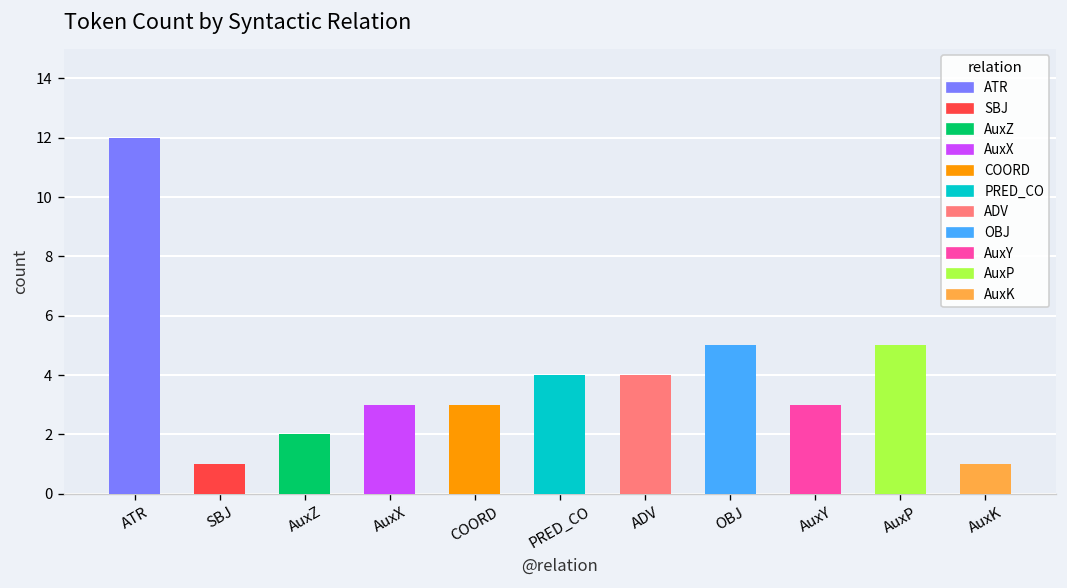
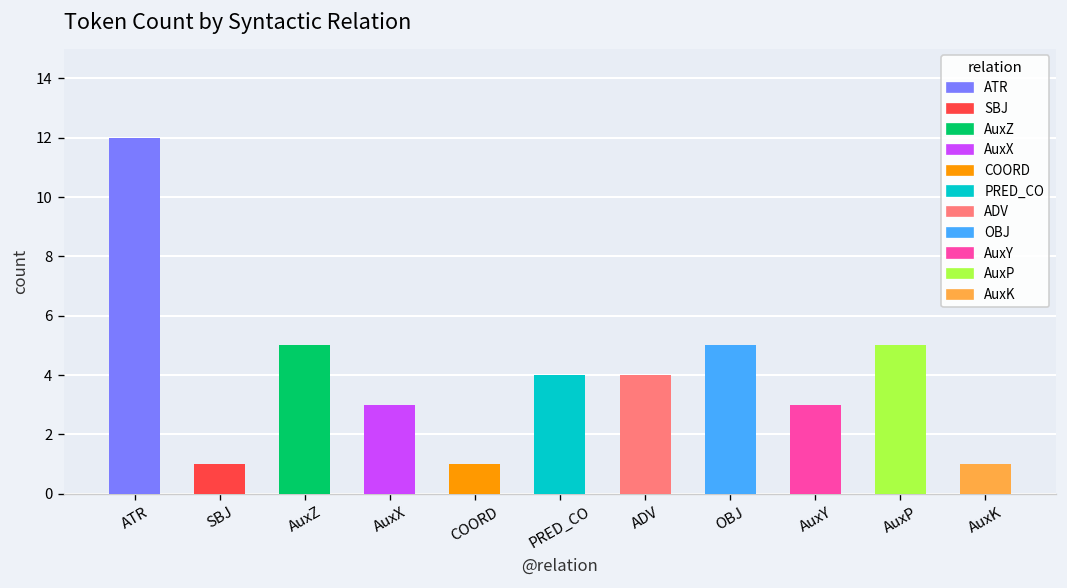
AuxZ, AuxZ: 2 -> 5
COORD, COORD: 3 -> 1
